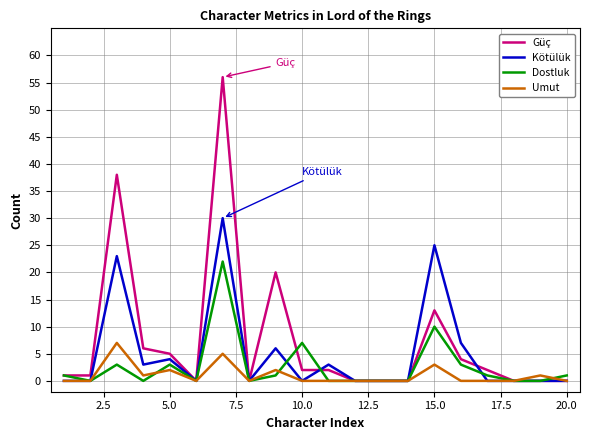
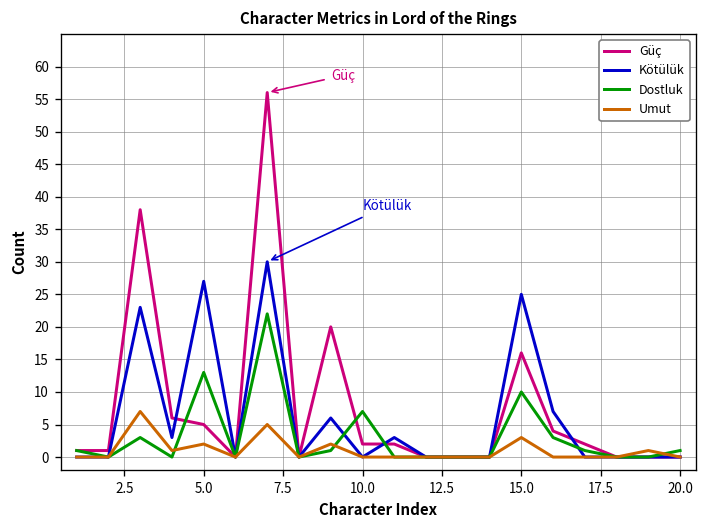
Kötülük, 5.0: 4 -> 27
Dostluk, 5.0: 3 -> 13
Güç, 15.0: 13 -> 16
